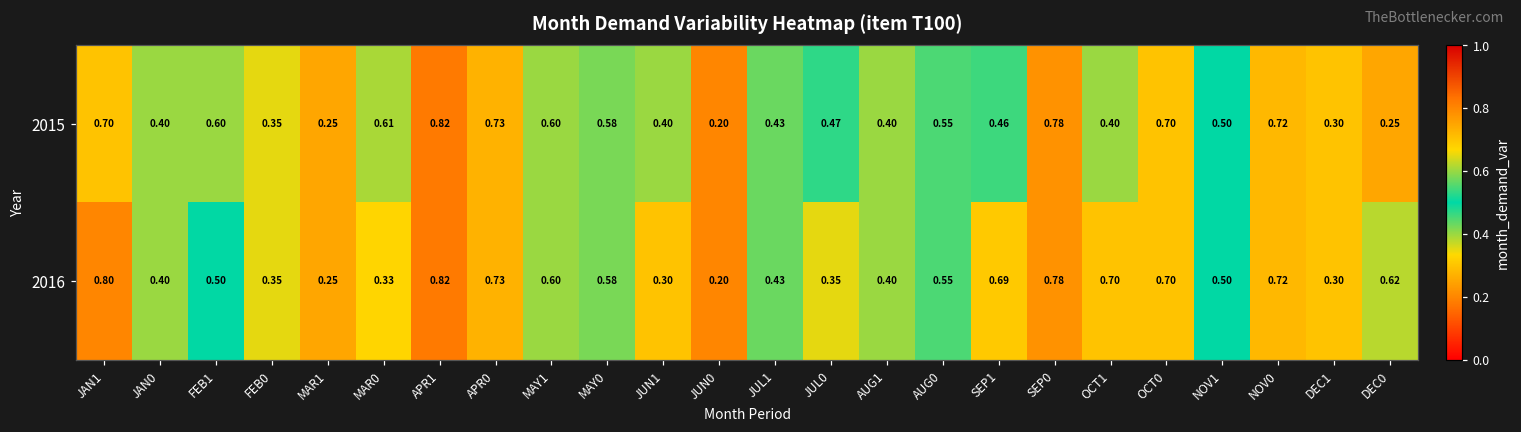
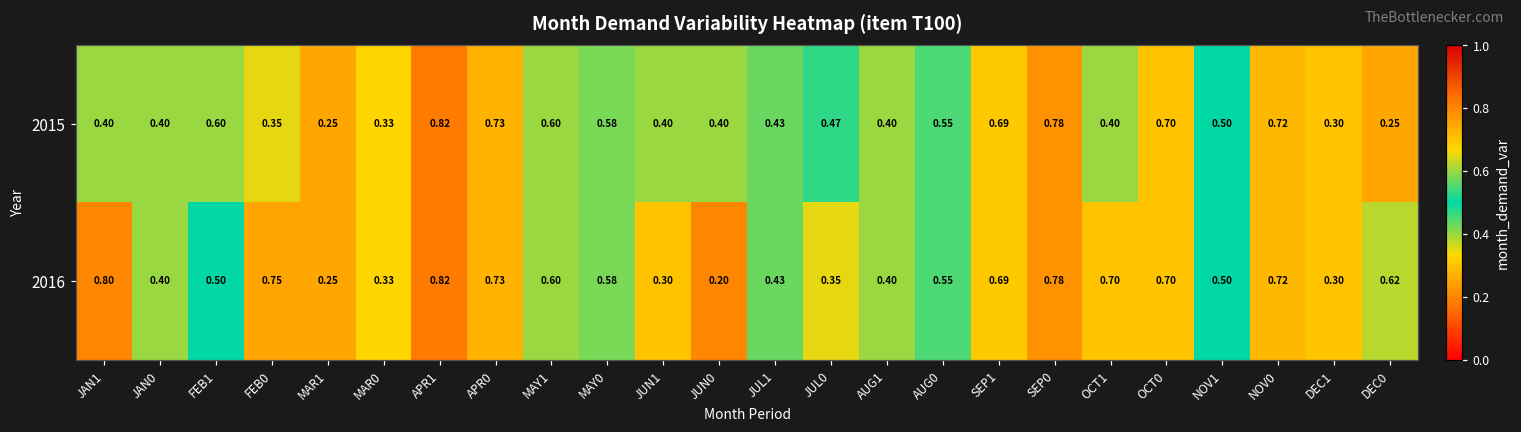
2015, JAN1: 0.70 -> 0.40
2015, MAR0: 0.61 -> 0.33
2015, JUN0: 0.20 -> 0.40
2015, SEP1: 0.46 -> 0.69
2016, FEB0: 0.35 -> 0.75
